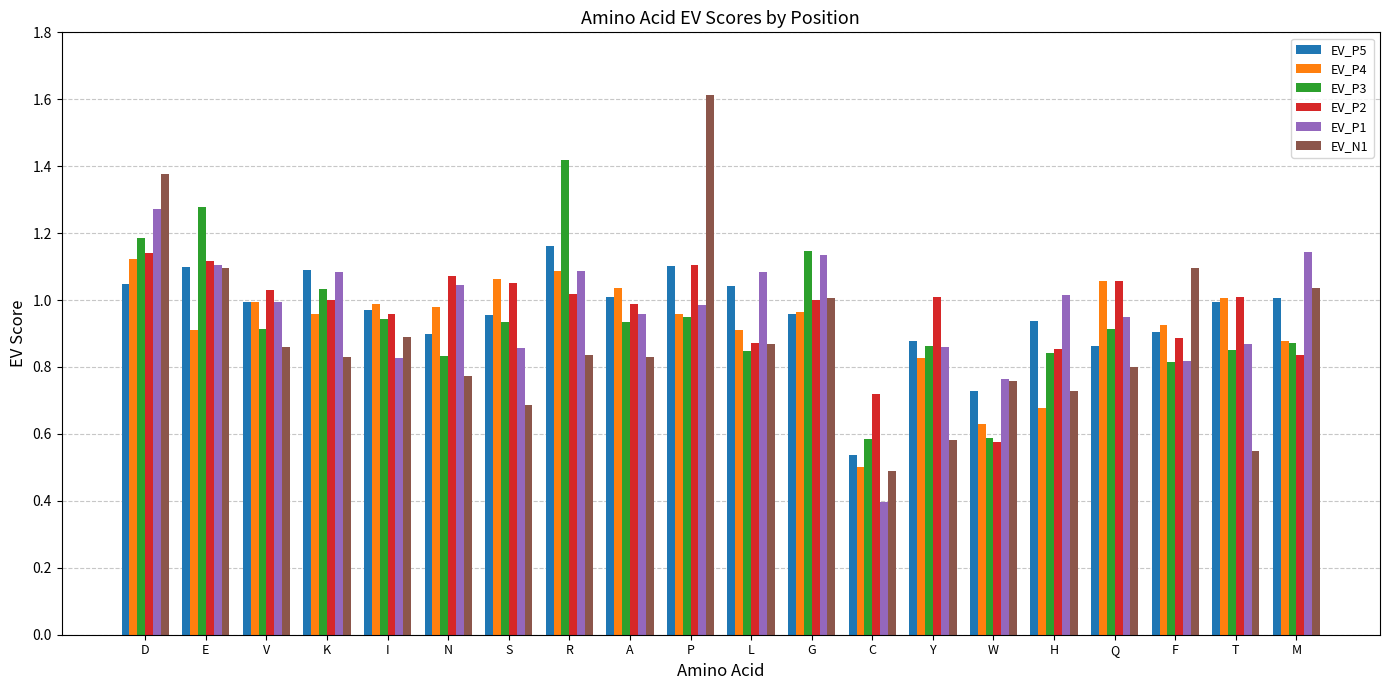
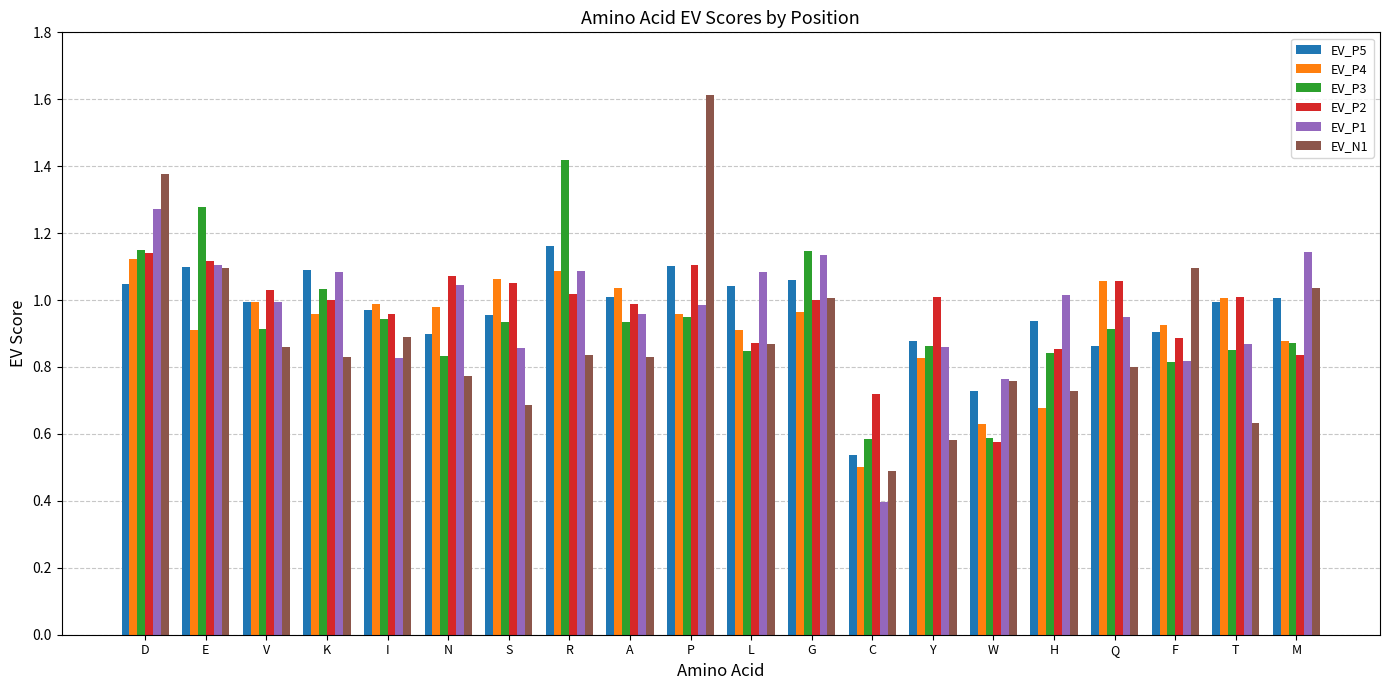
EV_P3, D: 1.19 -> 1.15
EV_P5, G: 0.96 -> 1.06
EV_N1, T: 0.55 -> 0.63
